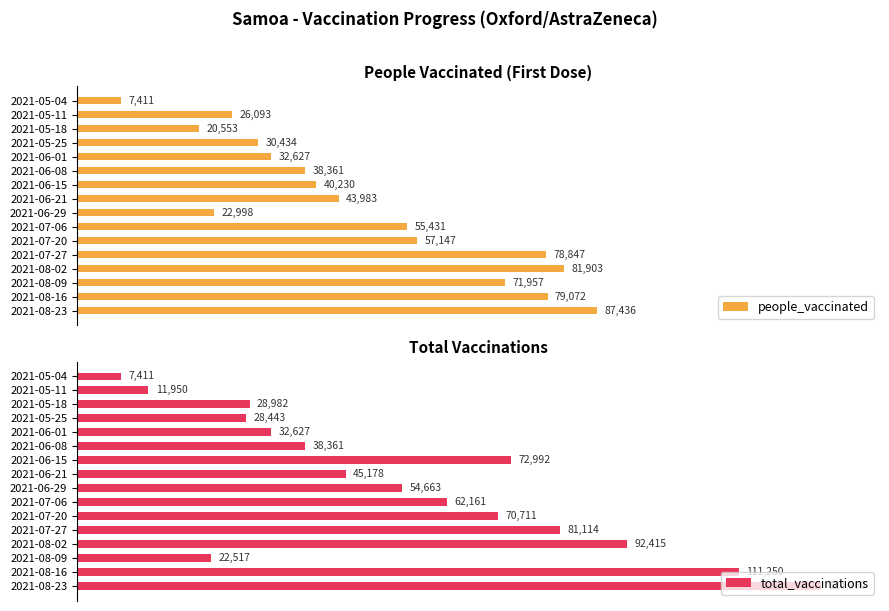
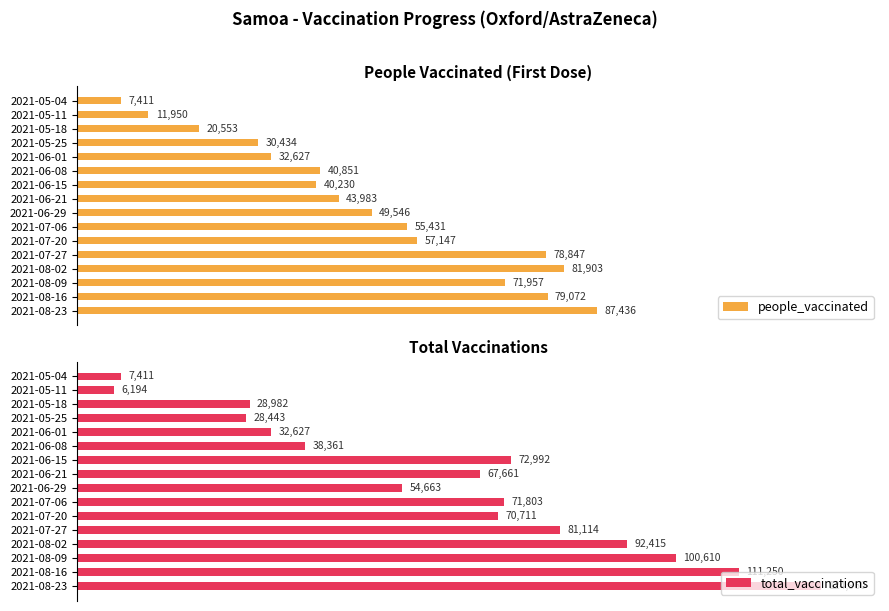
People Vaccinated (First Dose), 2021-05-11: 26,093 -> 11,950
People Vaccinated (First Dose), 2021-06-08: 38,361 -> 40,851
People Vaccinated (First Dose), 2021-06-29: 22,998 -> 49,546
Total Vaccinations, 2021-05-11: 11,950 -> 6,194
Total Vaccinations, 2021-06-21: 45,178 -> 67,661
Total Vaccinations, 2021-07-06: 62,161 -> 71,803
Total Vaccinations, 2021-08-09: 22,517 -> 100,610
